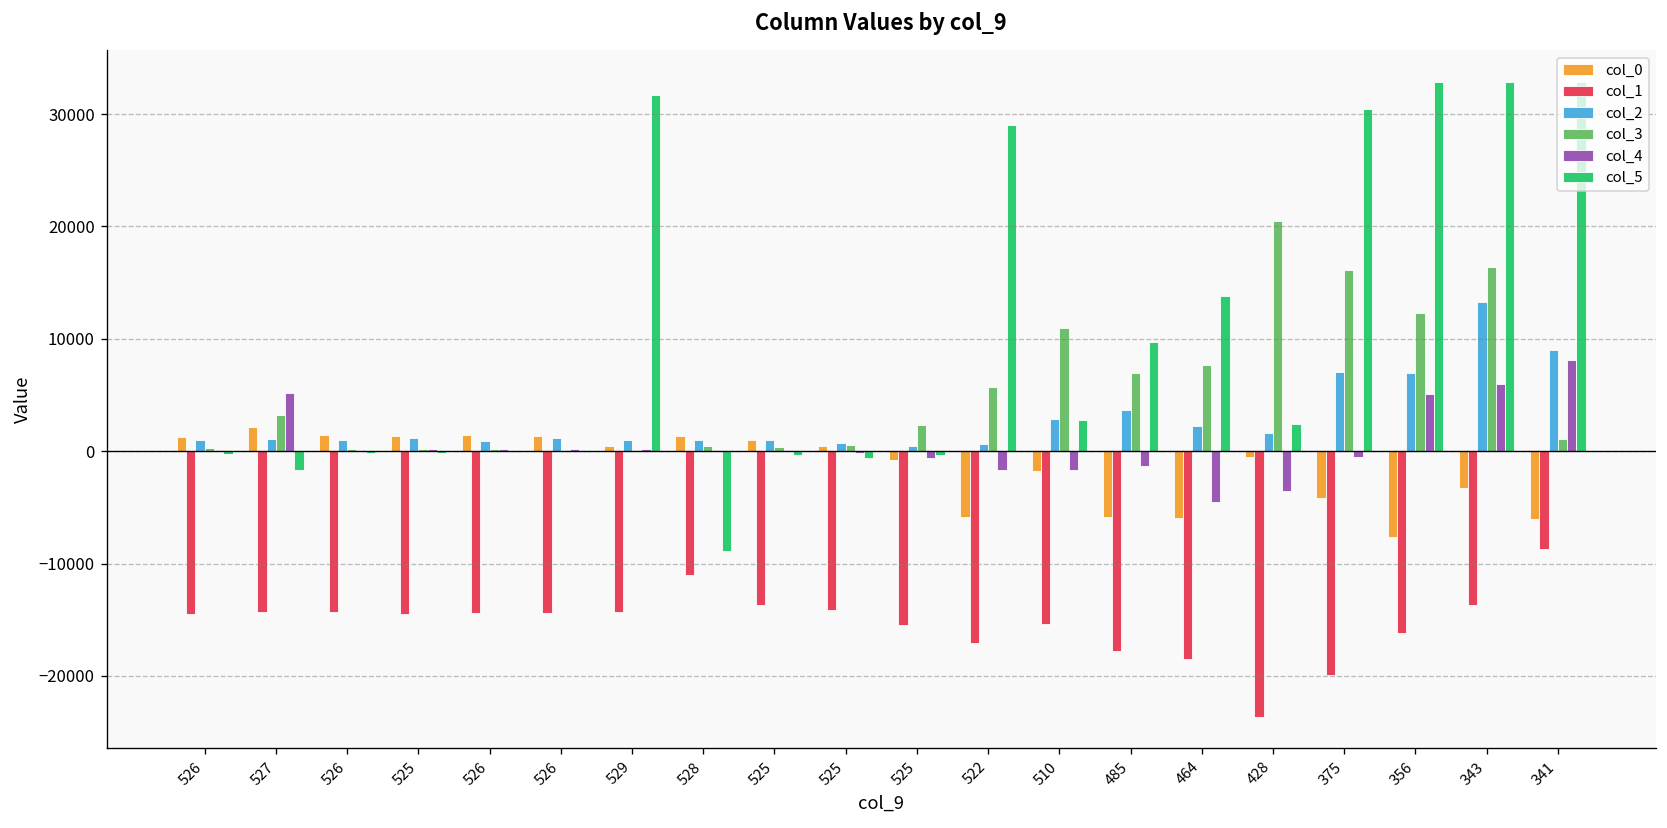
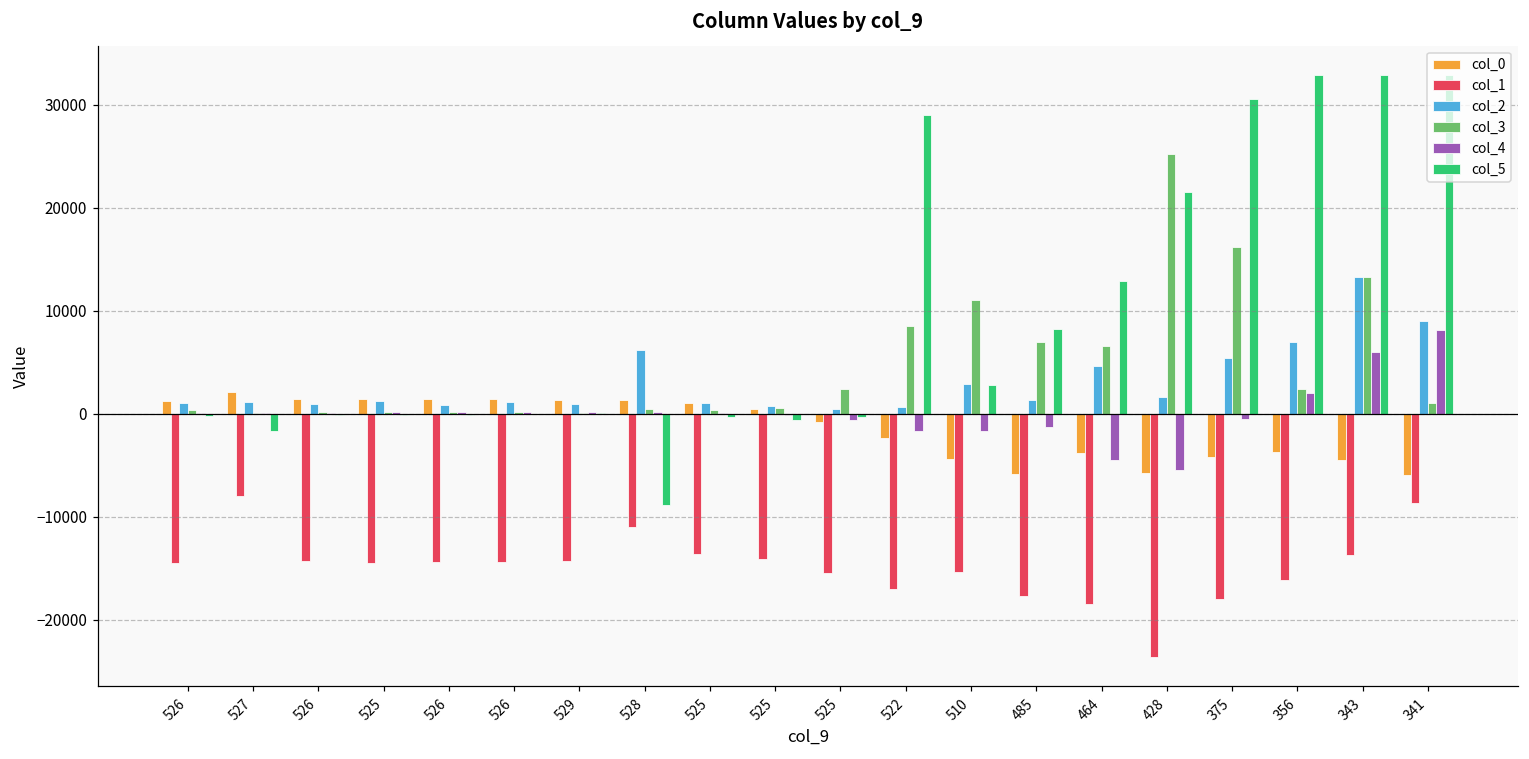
col_1, 527: -14000 -> -8000
col_3, 527: 3000 -> 0
col_4, 527: 5000 -> 0
col_0, 529: 0 -> 1000
col_5, 529: 32000 -> 0
col_2, 528: 1000 -> 6000
col_0, 522: -6000 -> -2000
col_3, 522: 6000 -> 9000
col_0, 510: -2000 -> -4000
col_2, 485: 4000 -> 1000
col_5, 485: 10000 -> 8000
col_0, 464: -6000 -> -4000
col_2, 464: 2000 -> 5000
col_3, 464: 8000 -> 7000
col_5, 464: 14000 -> 13000
col_0, 428: -1000 -> -6000
col_3, 428: 20000 -> 25000
col_4, 428: -4000 -> -5000
col_5, 428: 2000 -> 22000
col_1, 375: -20000 -> -18000
col_2, 375: 7000 -> 5000
col_0, 356: -8000 -> -4000
col_3, 356: 12000 -> 2000
col_4, 356: 5000 -> 2000
col_0, 343: -3000 -> -4000
col_3, 343: 16000 -> 13000
